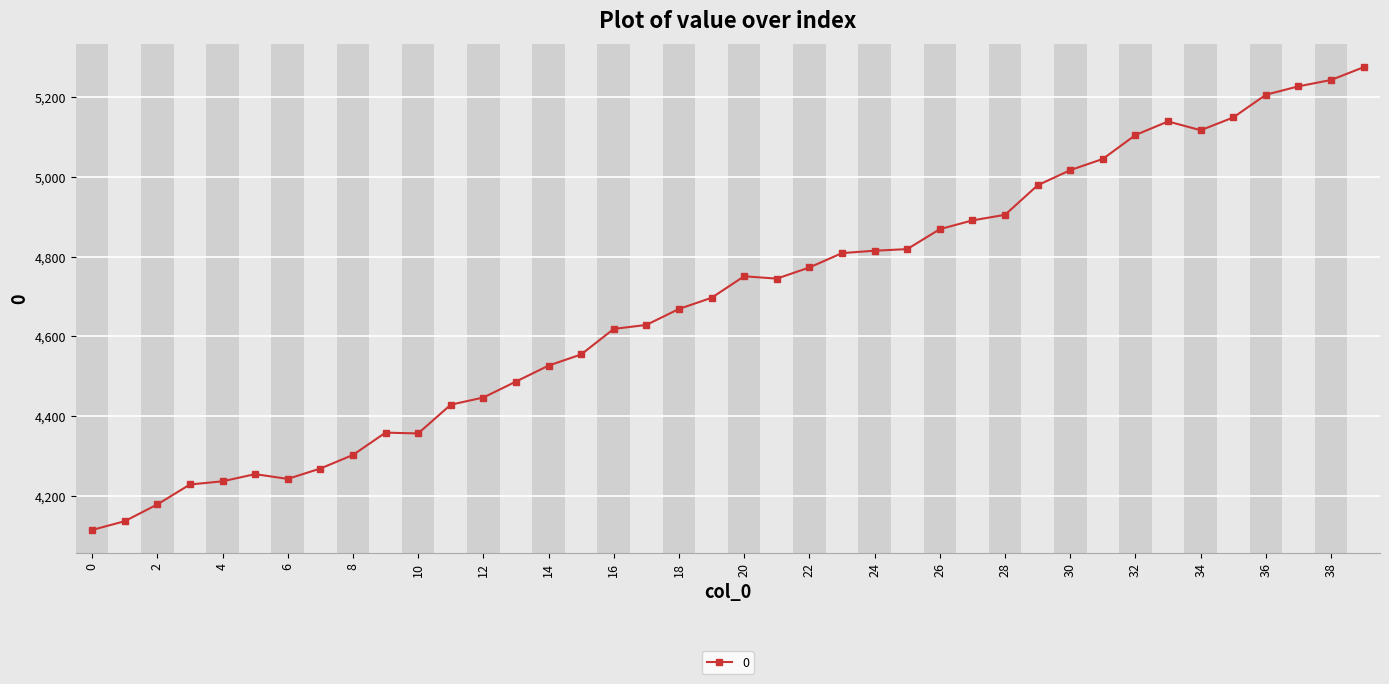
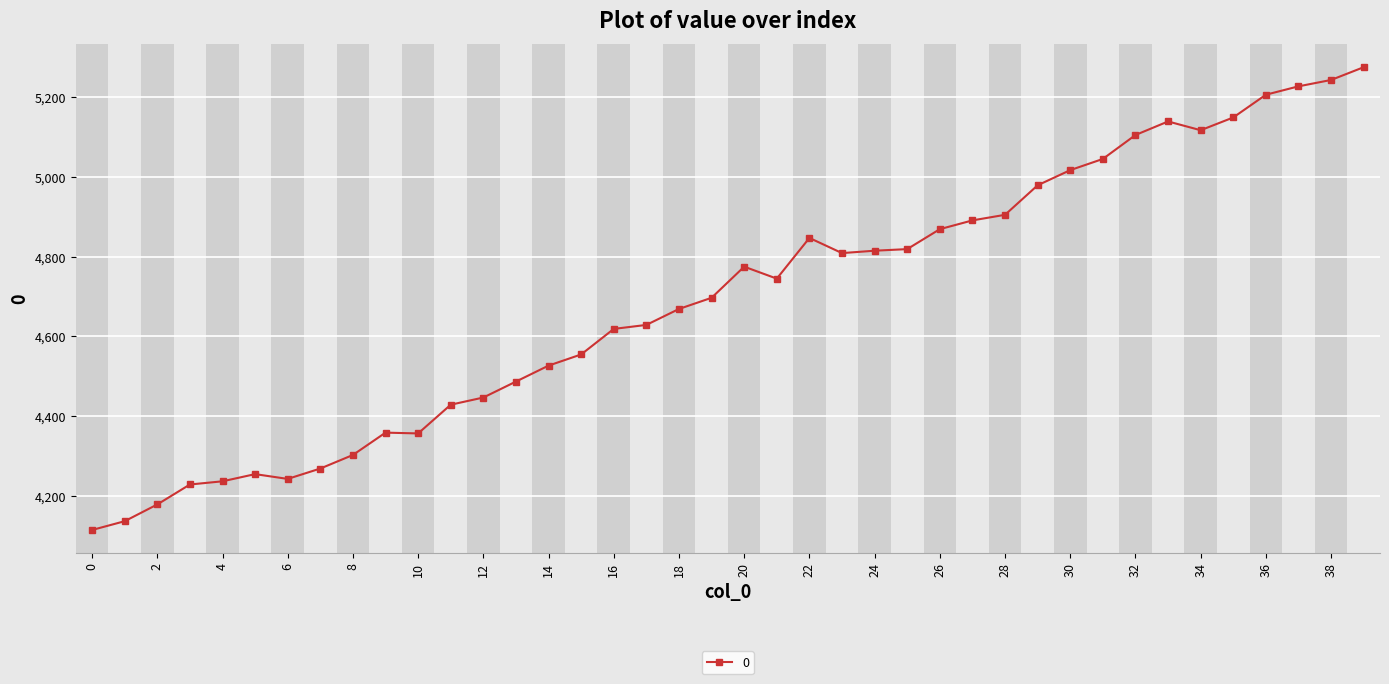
20: 4,750 -> 4,780
22: 4,770 -> 4,850
